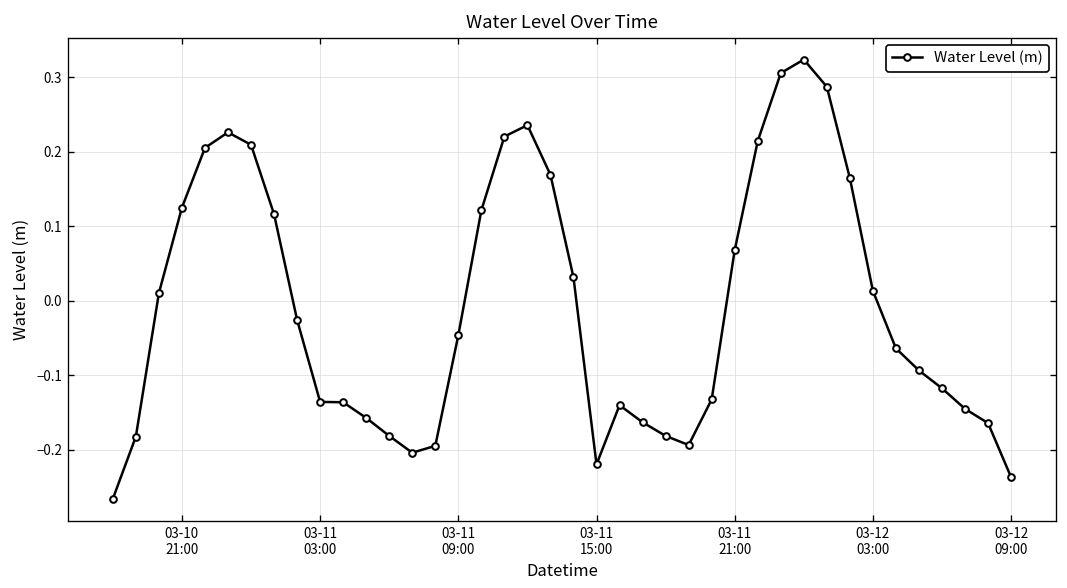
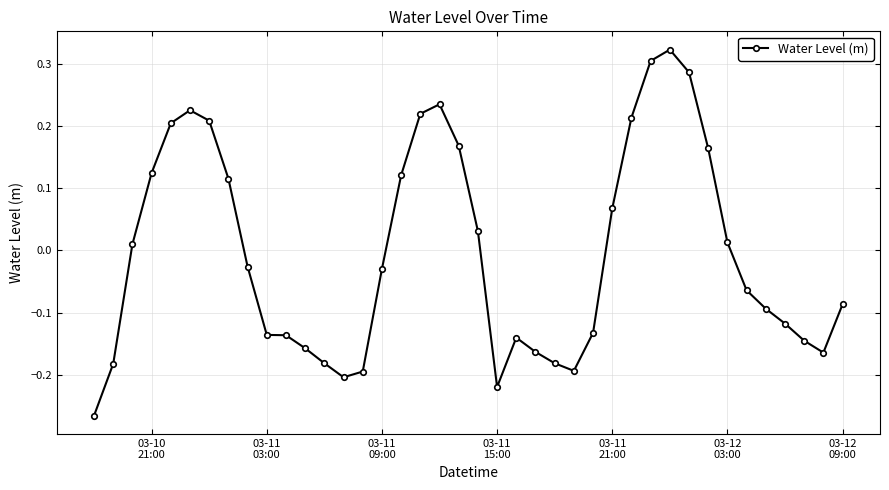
03-11 09:00: -0.05 -> -0.03
03-12 09:00: -0.24 -> -0.09
